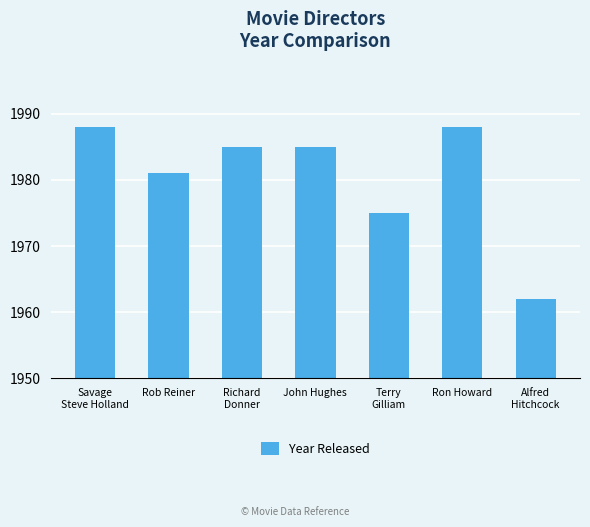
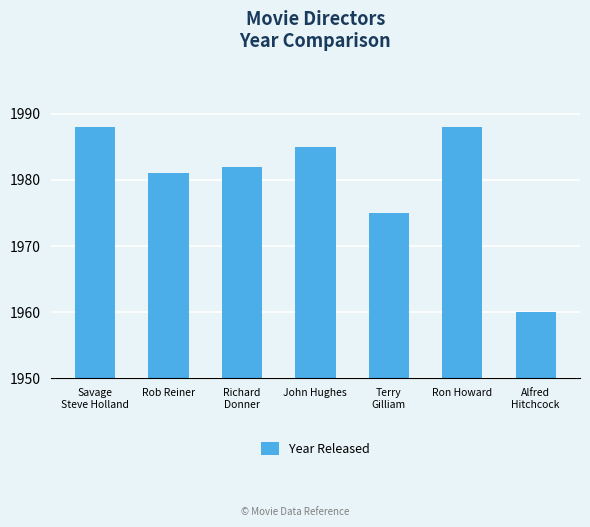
Richard Donner: 1985 -> 1982
Alfred Hitchcock: 1962 -> 1960
